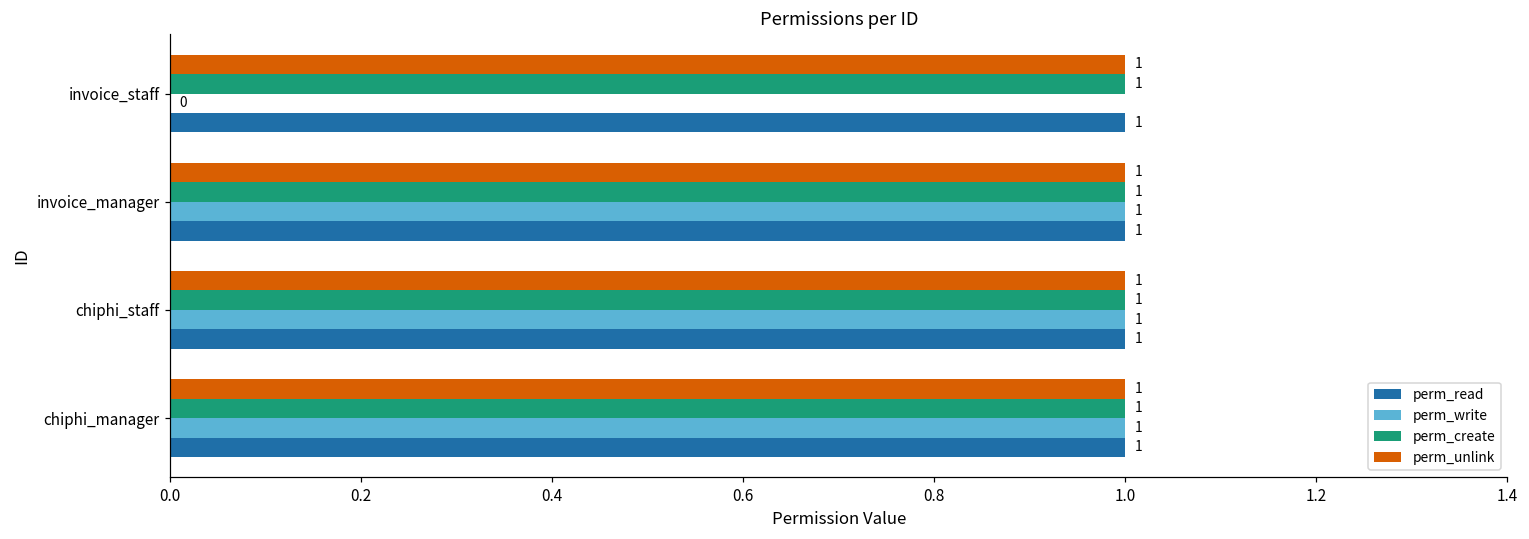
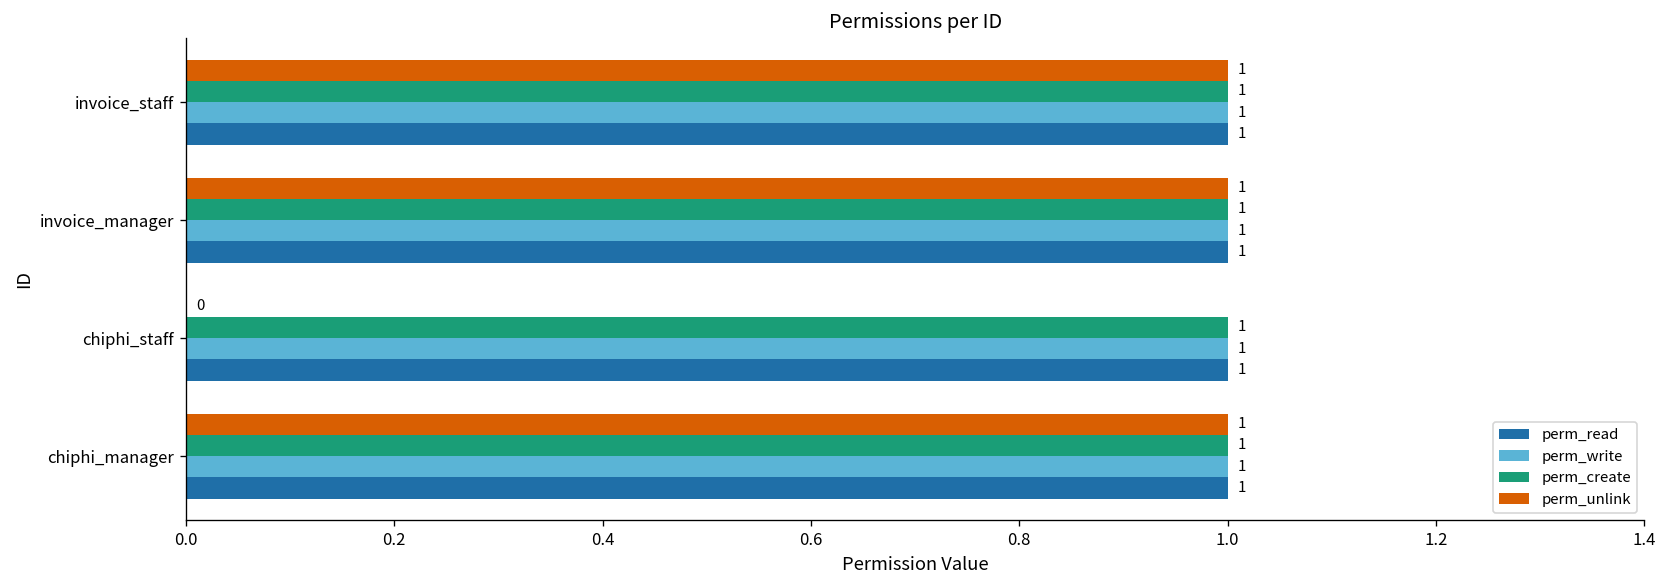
perm_write, invoice_staff: 0 -> 1
perm_unlink, chiphi_staff: 1 -> 0
